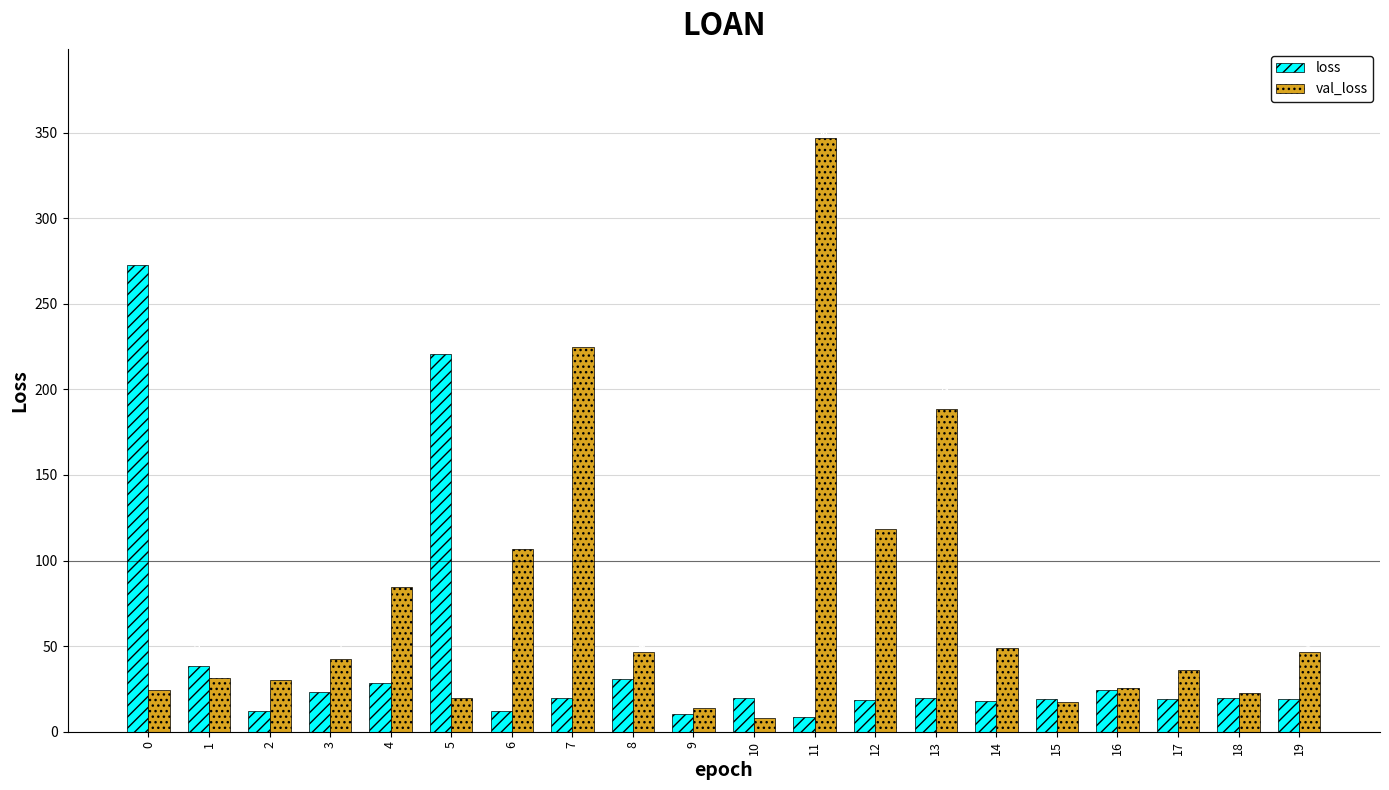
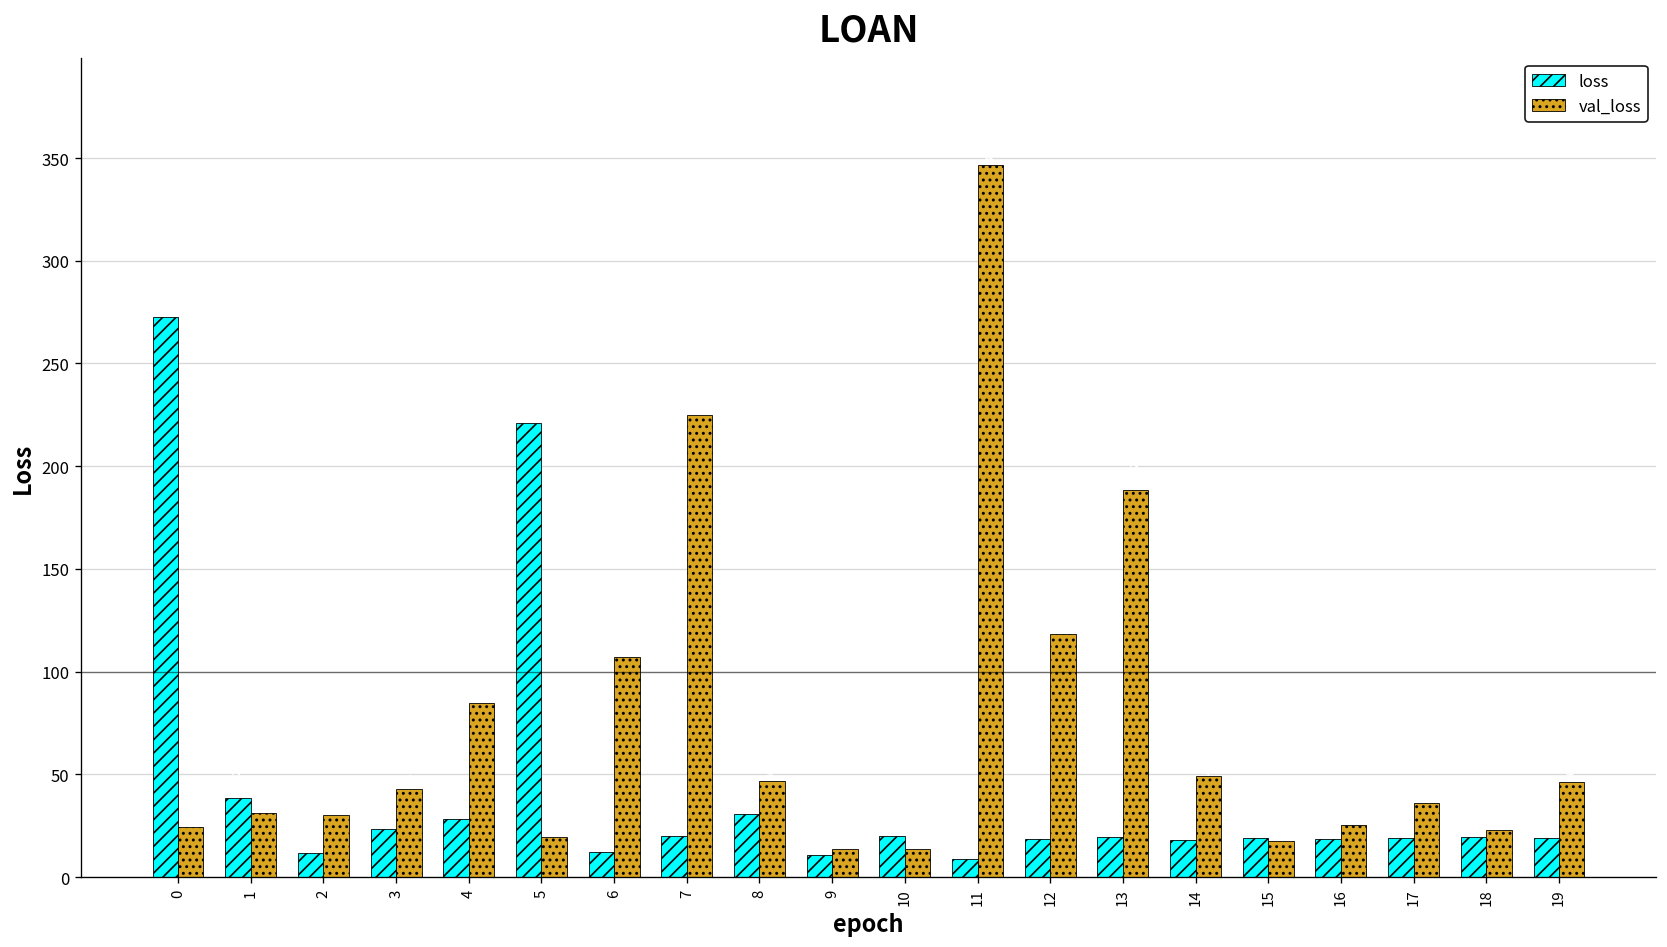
val_loss, 10: 8 -> 14
loss, 16: 25 -> 19
